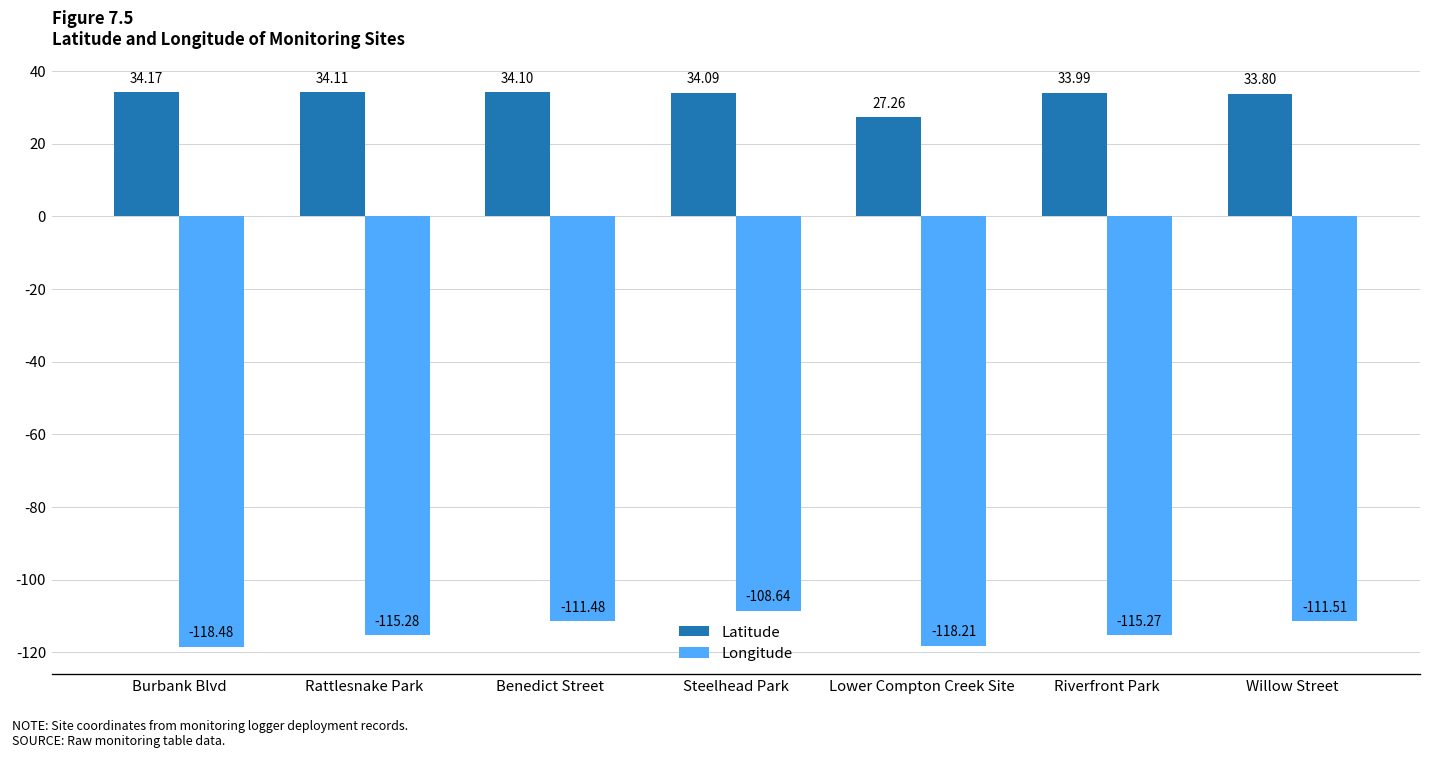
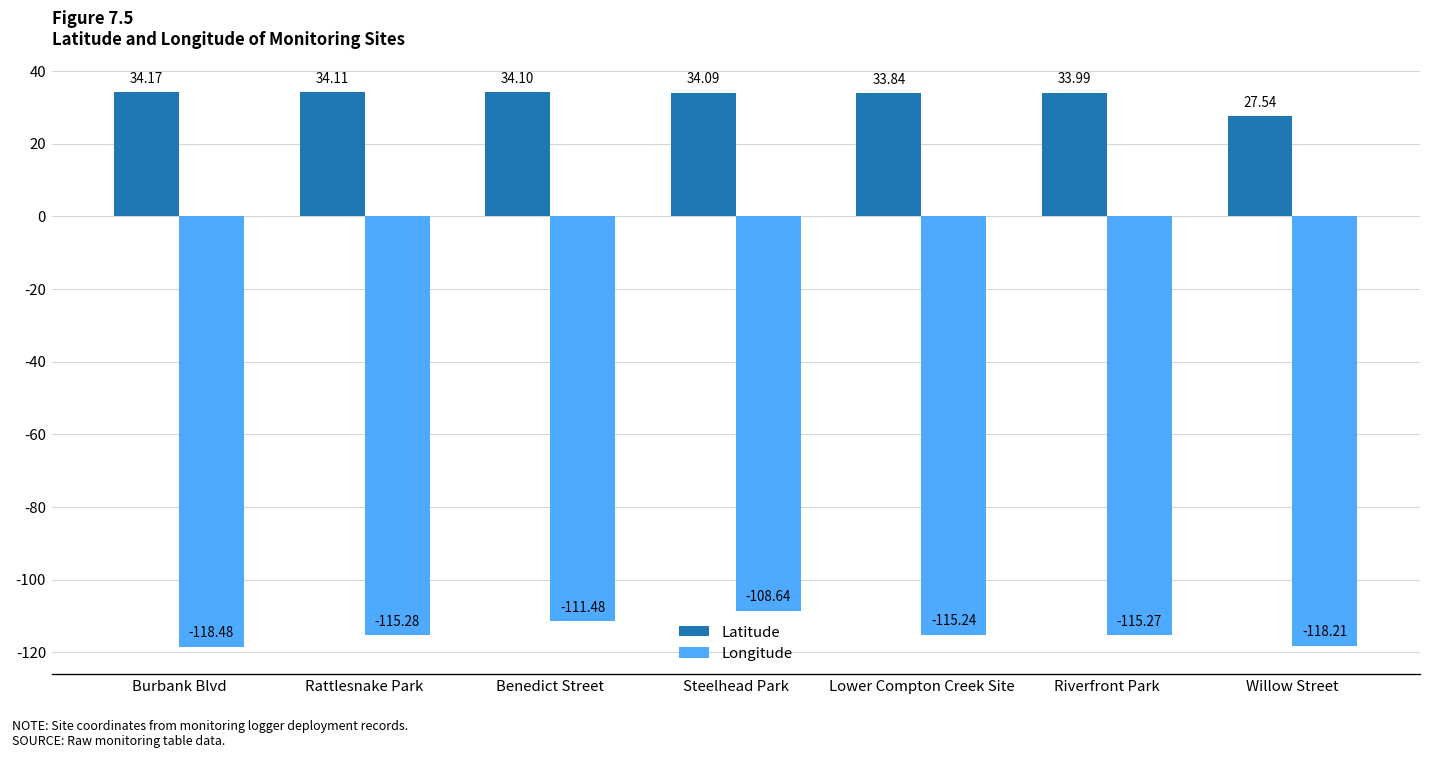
Latitude, Lower Compton Creek Site: 27.26 -> 33.84
Longitude, Lower Compton Creek Site: -118.21 -> -115.24
Latitude, Willow Street: 33.80 -> 27.54
Longitude, Willow Street: -111.51 -> -118.21
